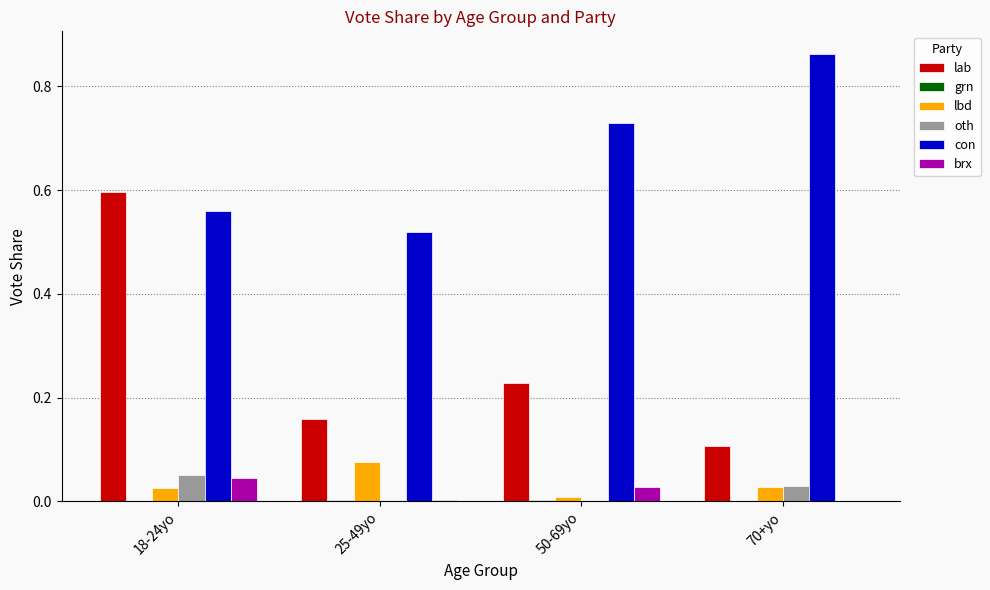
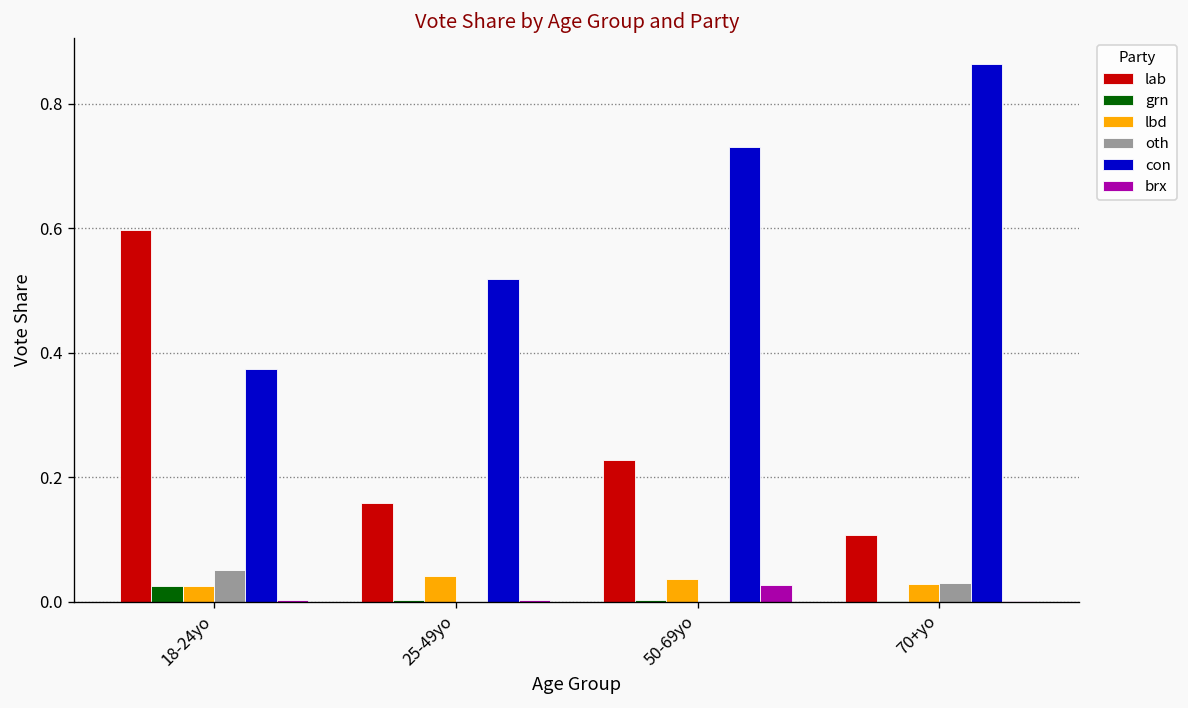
grn, 18-24yo: 0.00 -> 0.02
con, 18-24yo: 0.56 -> 0.37
brx, 18-24yo: 0.04 -> 0.00
lbd, 25-49yo: 0.08 -> 0.04
lbd, 50-69yo: 0.01 -> 0.04
